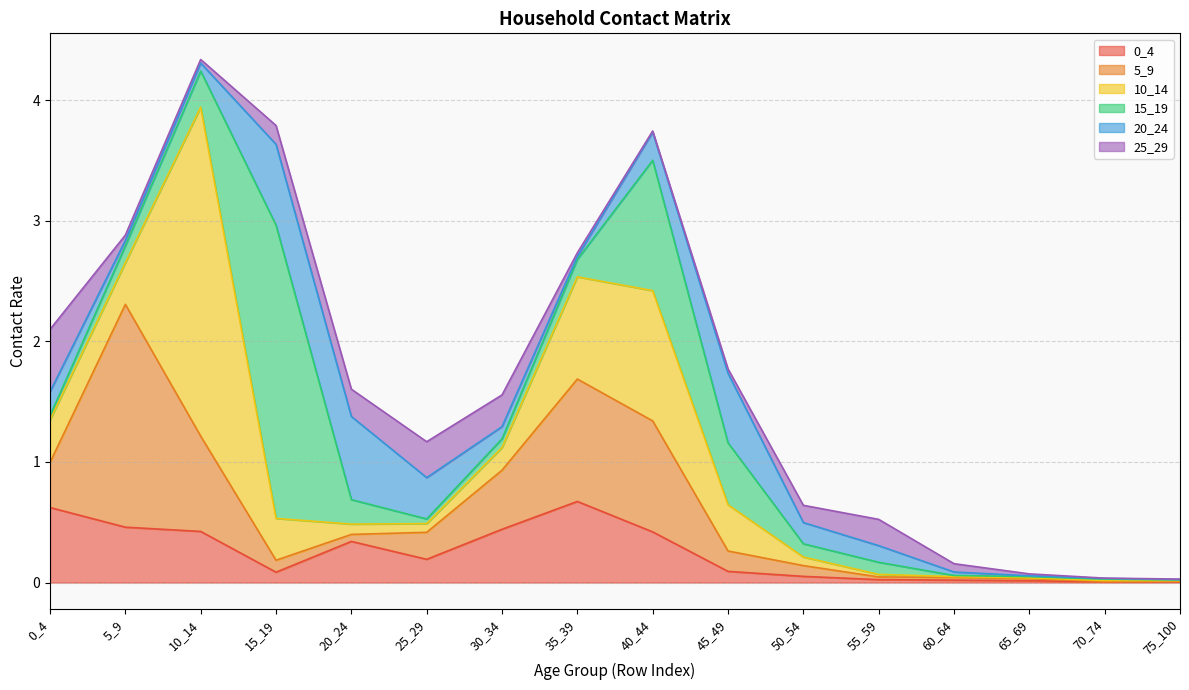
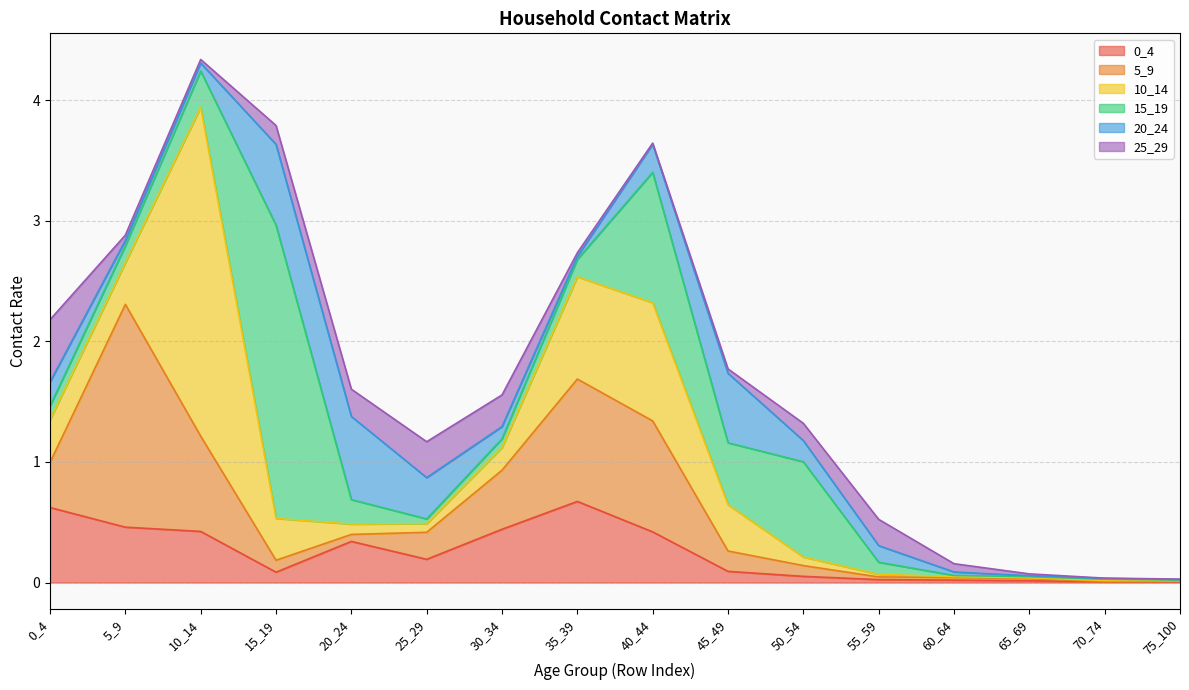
15_19, 0_4: 0.03 -> 0.11
10_14, 40_44: 1.08 -> 0.98
15_19, 50_54: 0.11 -> 0.79
